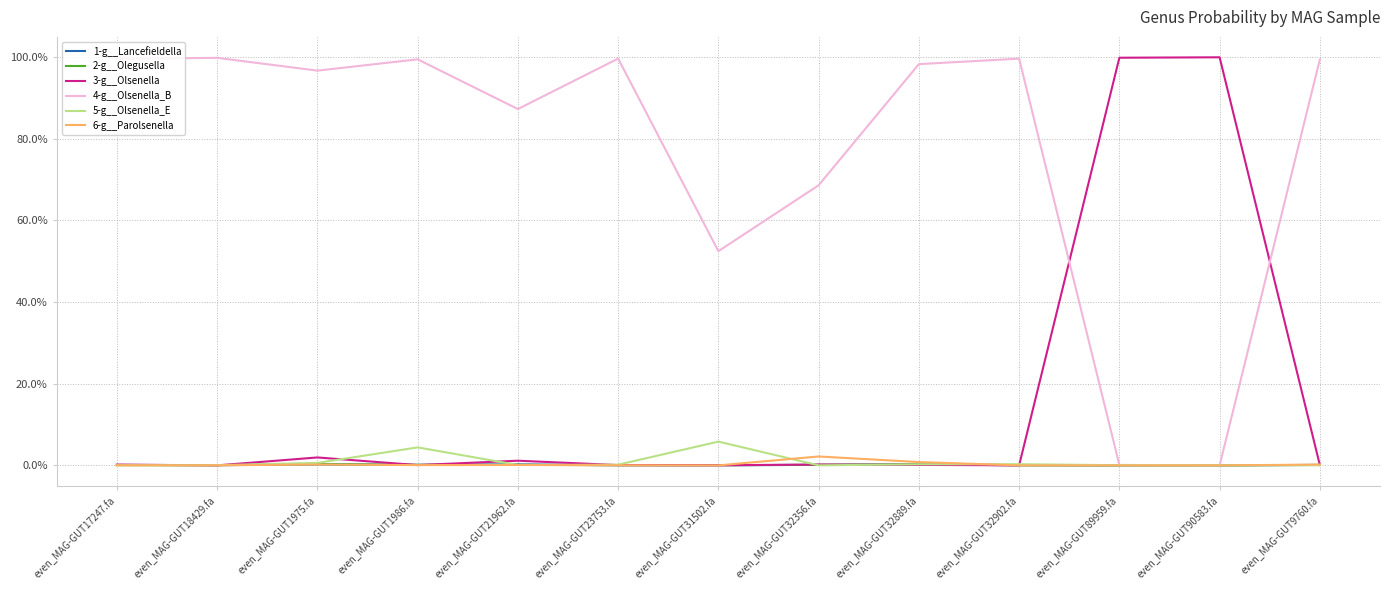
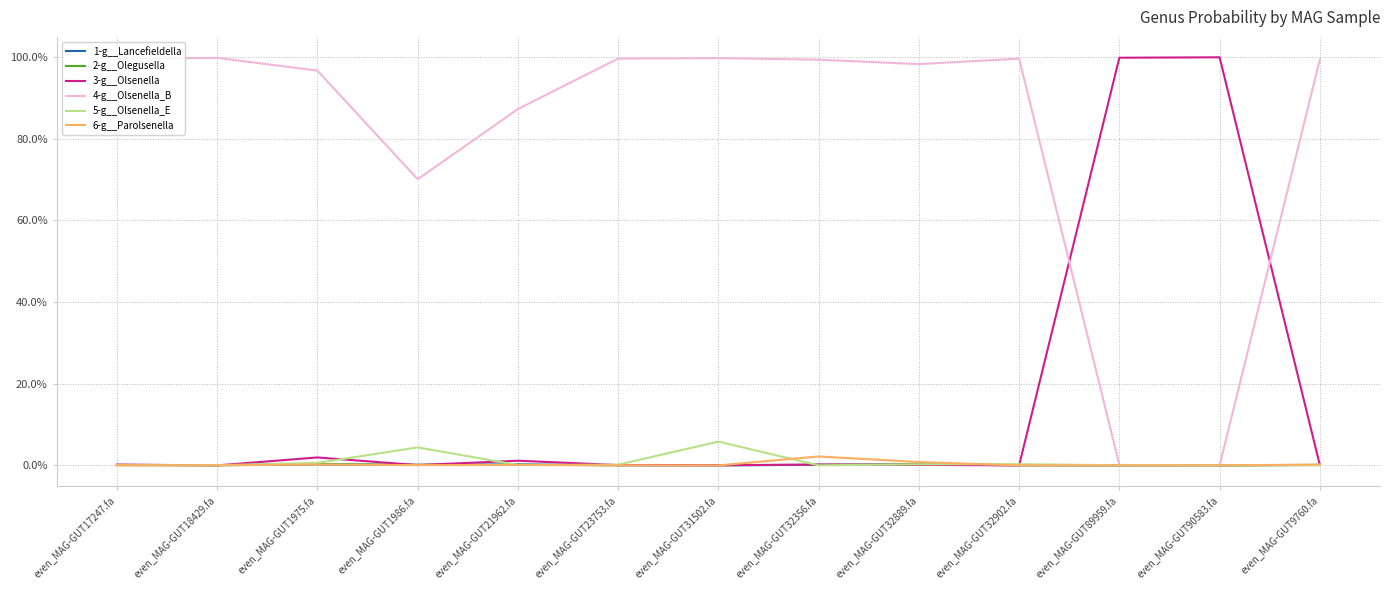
4-g__Olsenella_B, even_MAG-GUT1986.fa: 99% -> 70%
4-g__Olsenella_B, even_MAG-GUT31502.fa: 52% -> 100%
4-g__Olsenella_B, even_MAG-GUT32356.fa: 69% -> 99%
